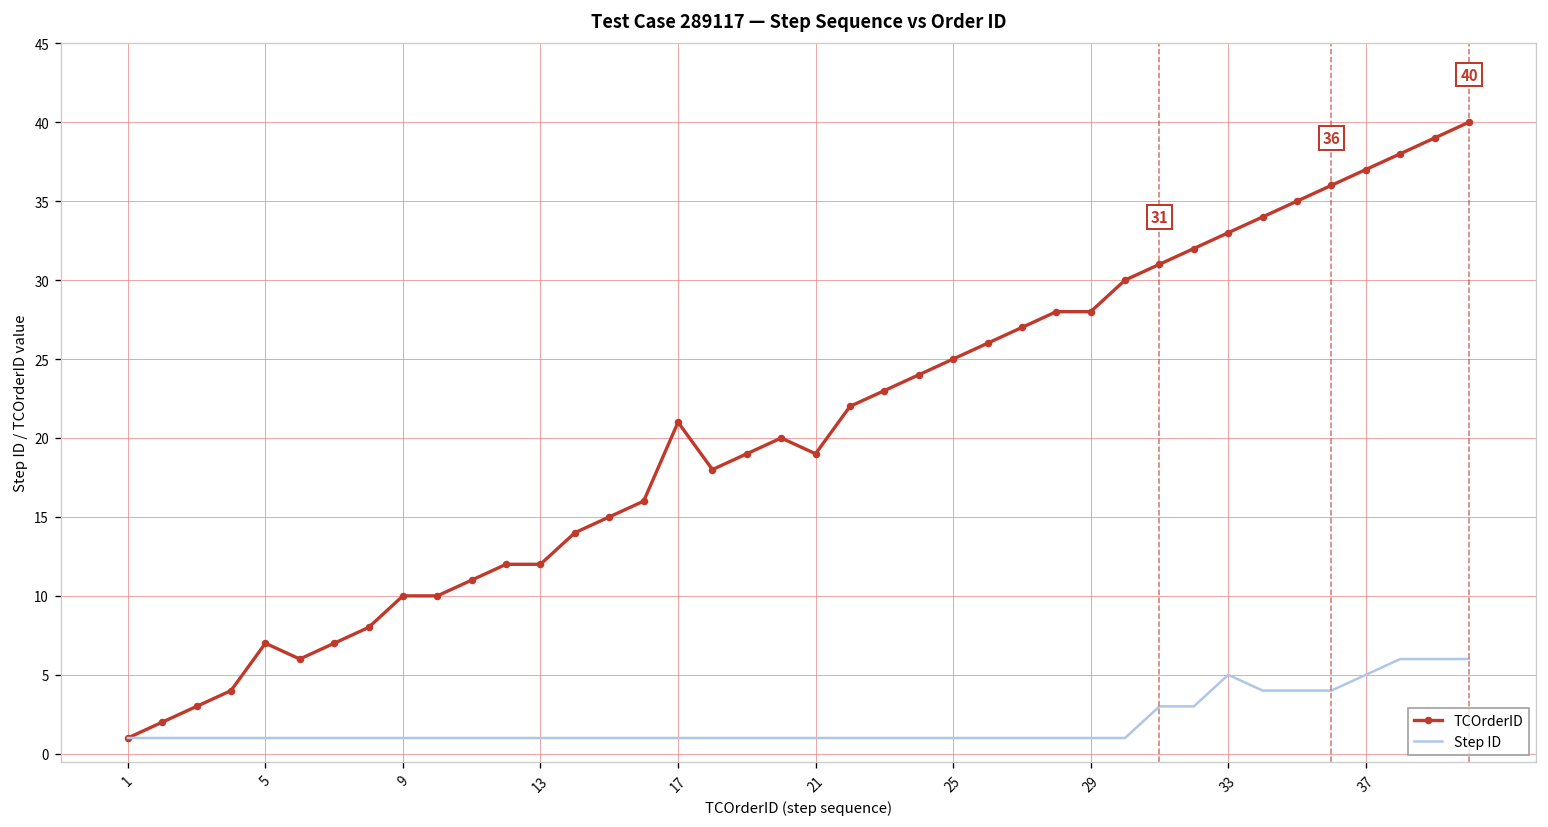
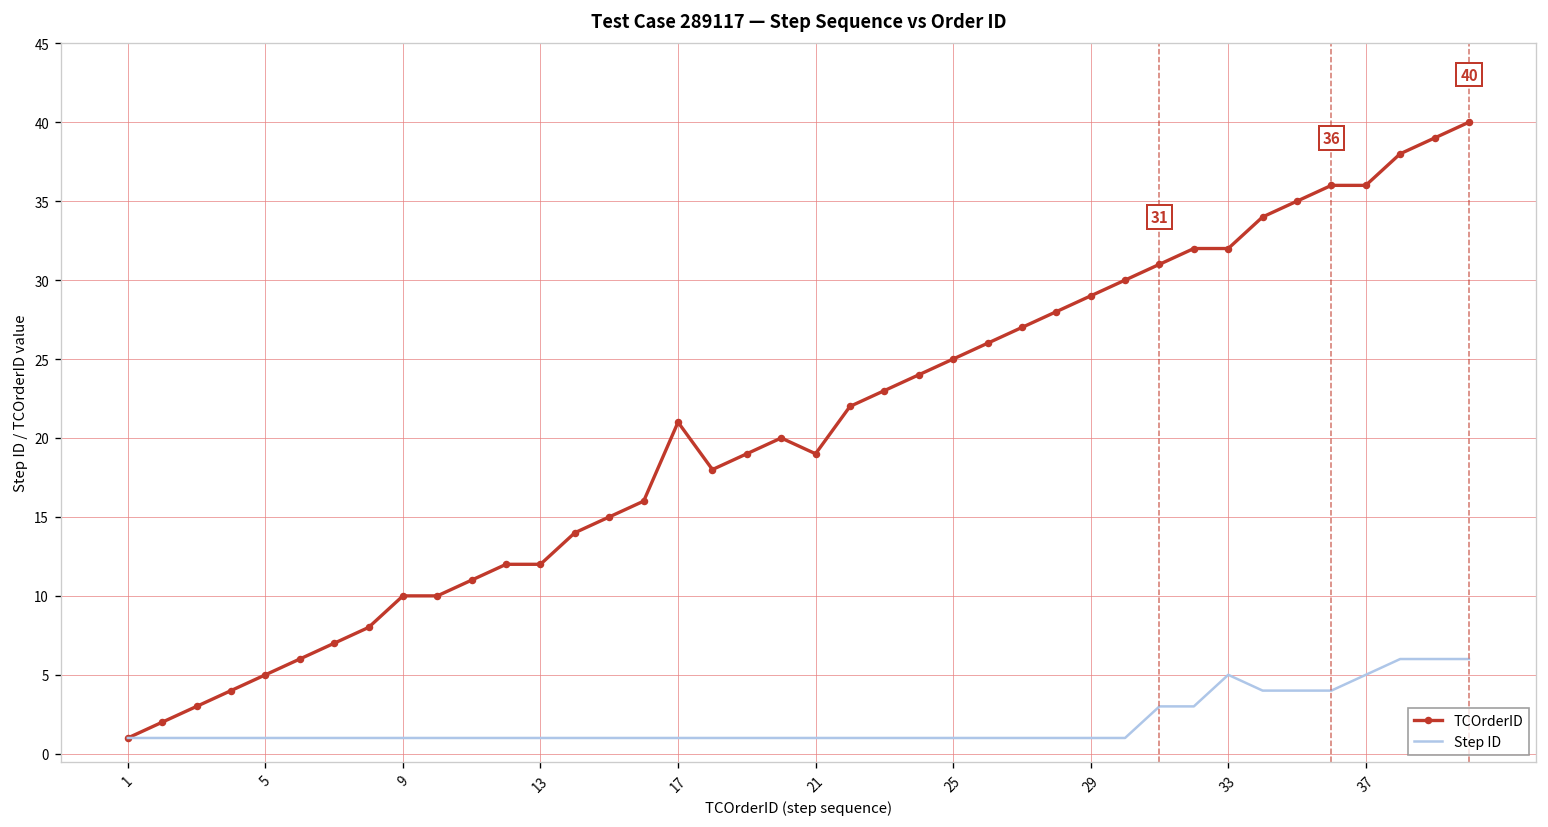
TCOrderID, 5: 7 -> 5
TCOrderID, 29: 28 -> 29
TCOrderID, 33: 33 -> 32
TCOrderID, 37: 37 -> 36
